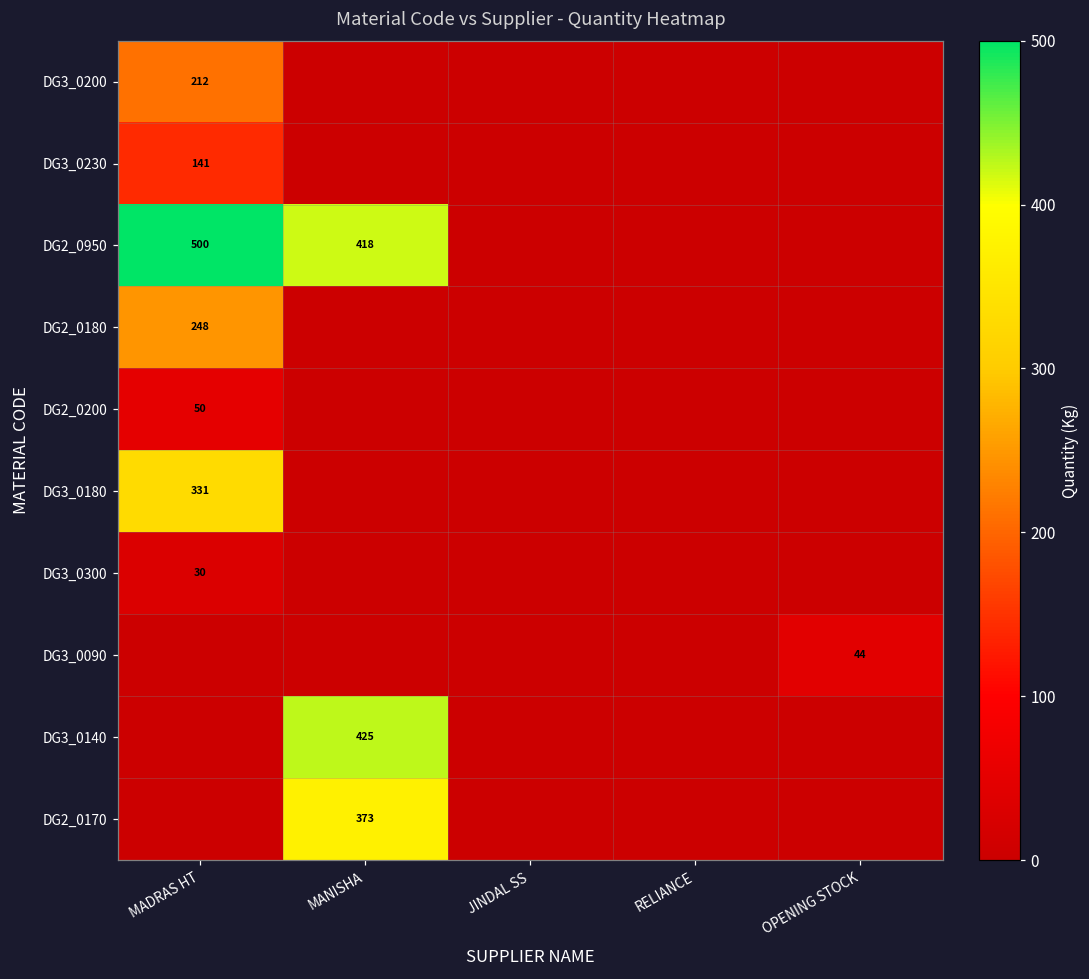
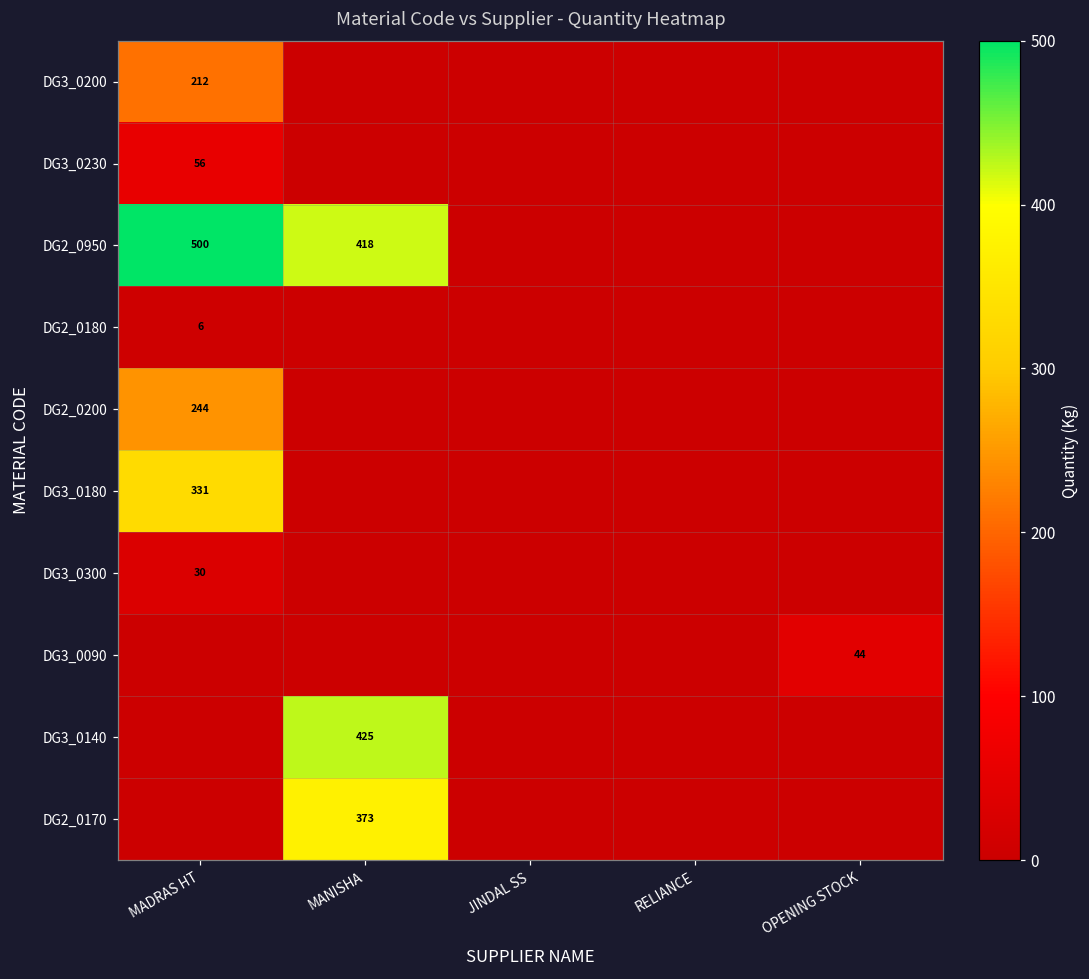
DG3_0230, MADRAS HT: 141 -> 56
DG2_0180, MADRAS HT: 248 -> 6
DG2_0200, MADRAS HT: 50 -> 244
